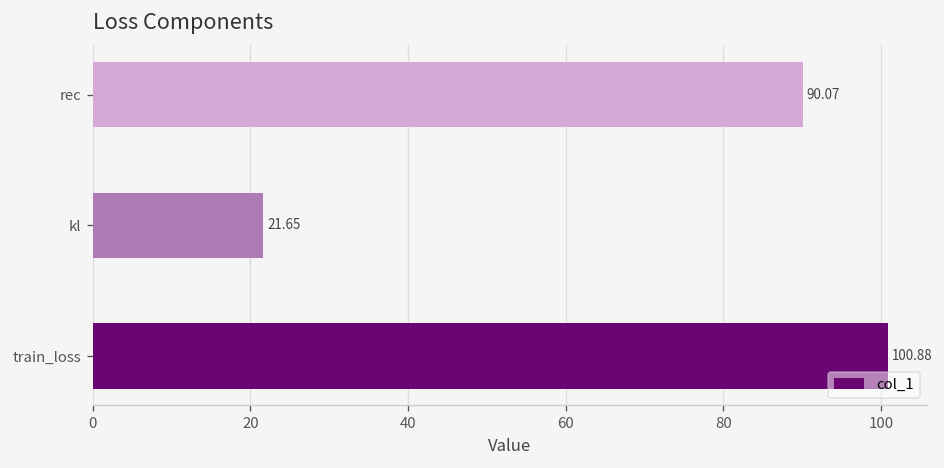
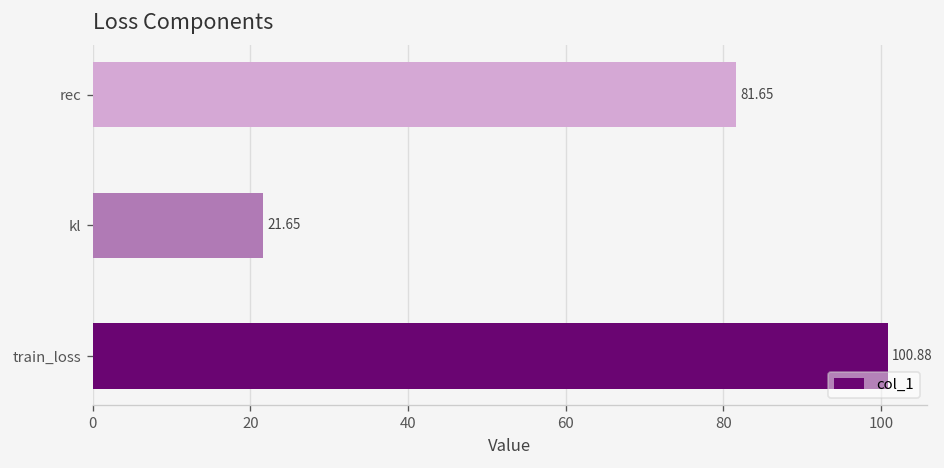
rec: 90.07 -> 81.65
